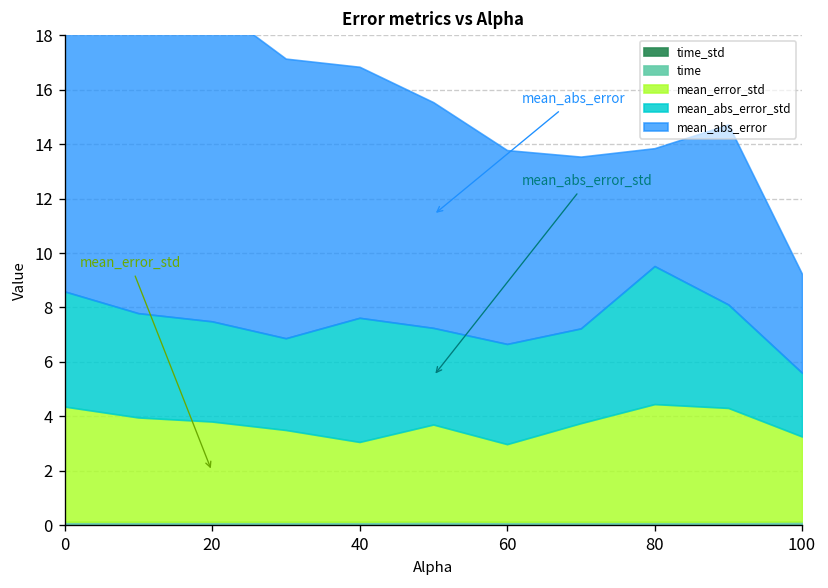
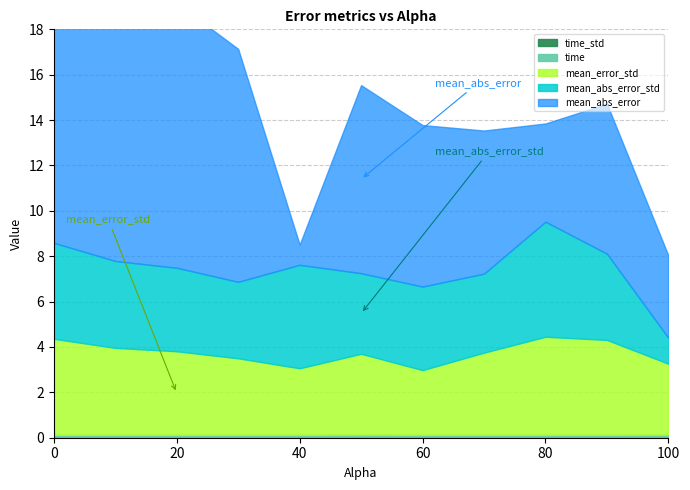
mean_abs_error, 40: 9.2 -> 0.9
mean_abs_error_std, 100: 2.3 -> 1.1
